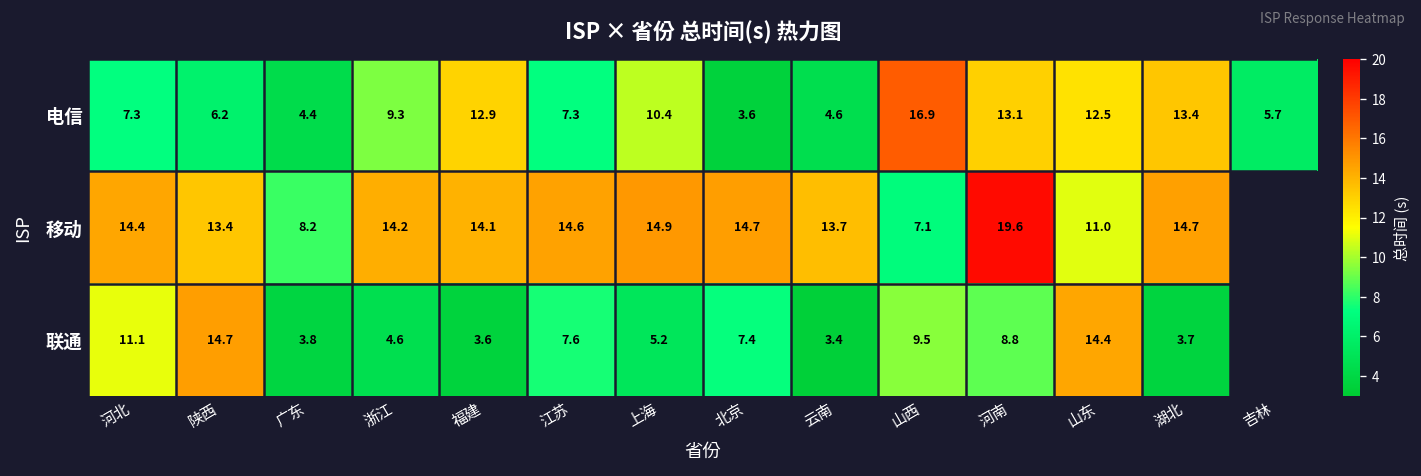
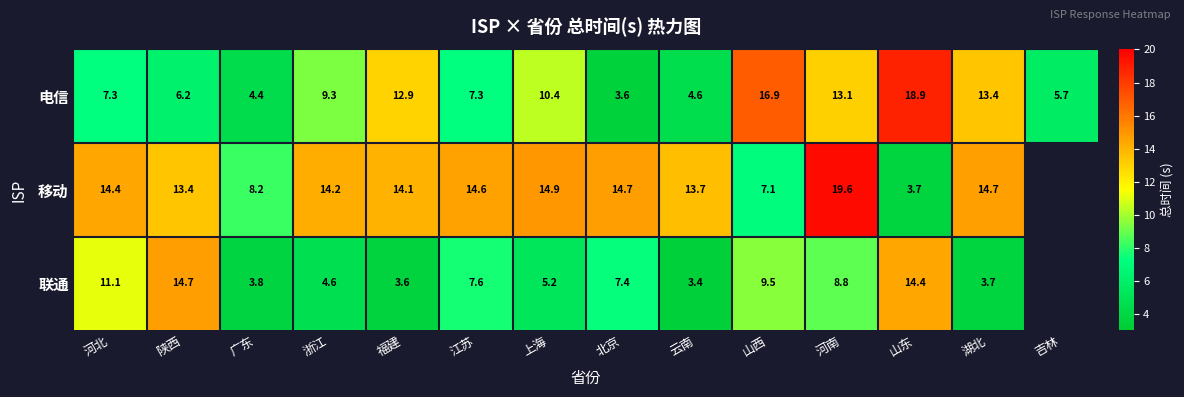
电信, 山东: 12.5 -> 18.9
移动, 山东: 11.0 -> 3.7
